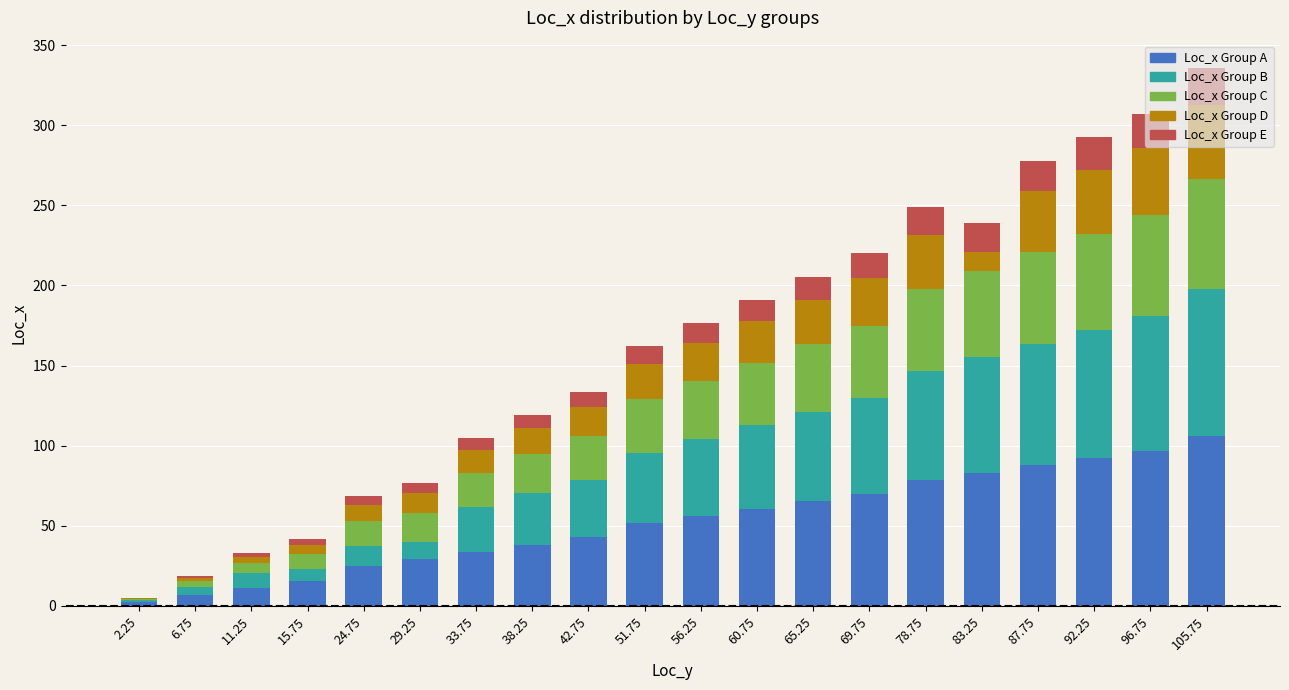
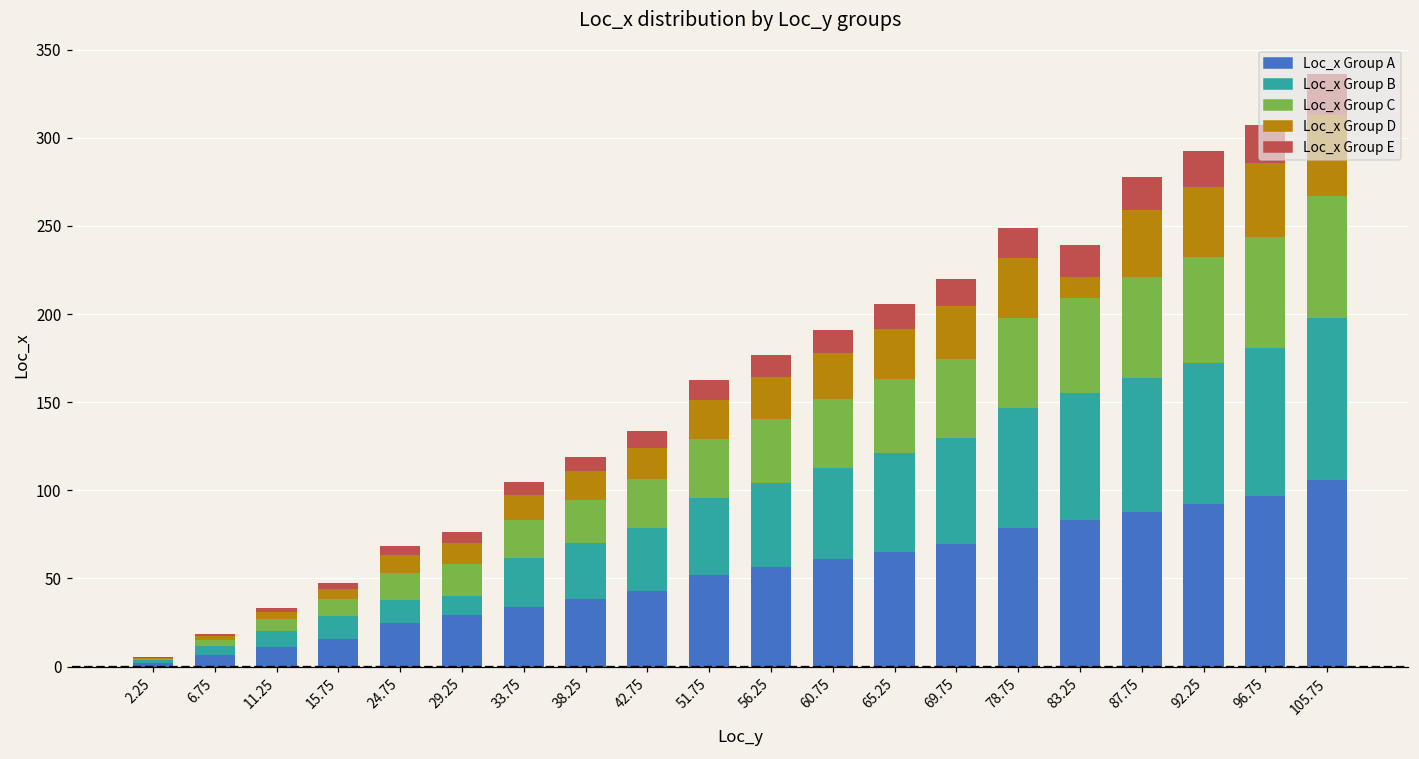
Loc_x Group B, 15.75: 7 -> 13
